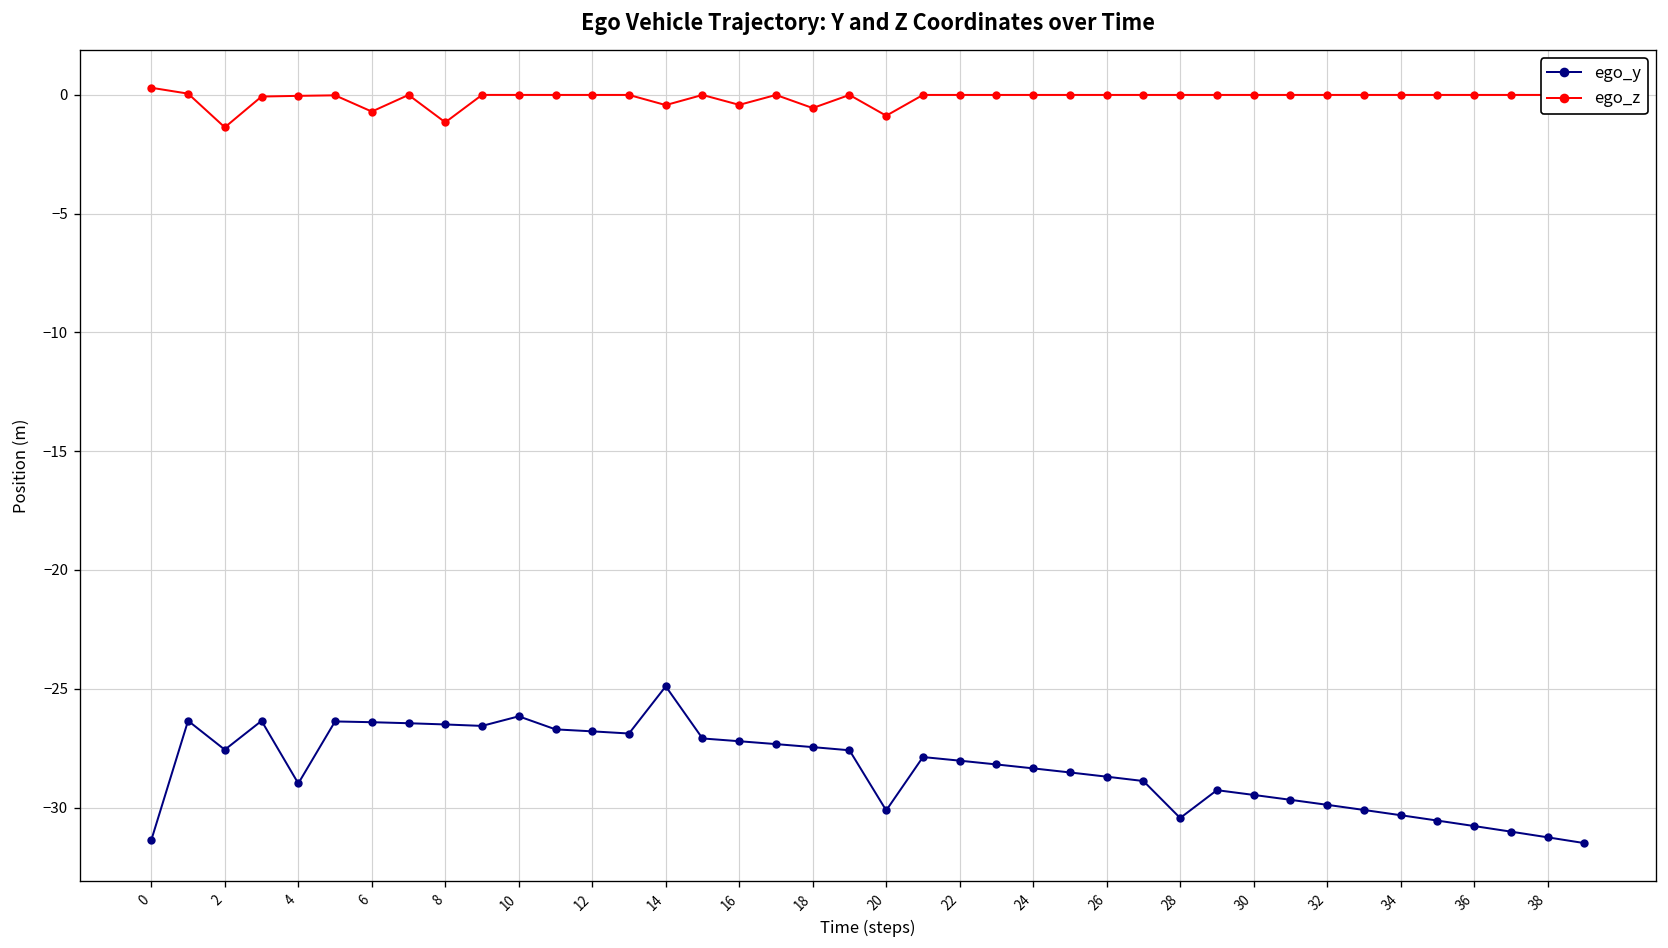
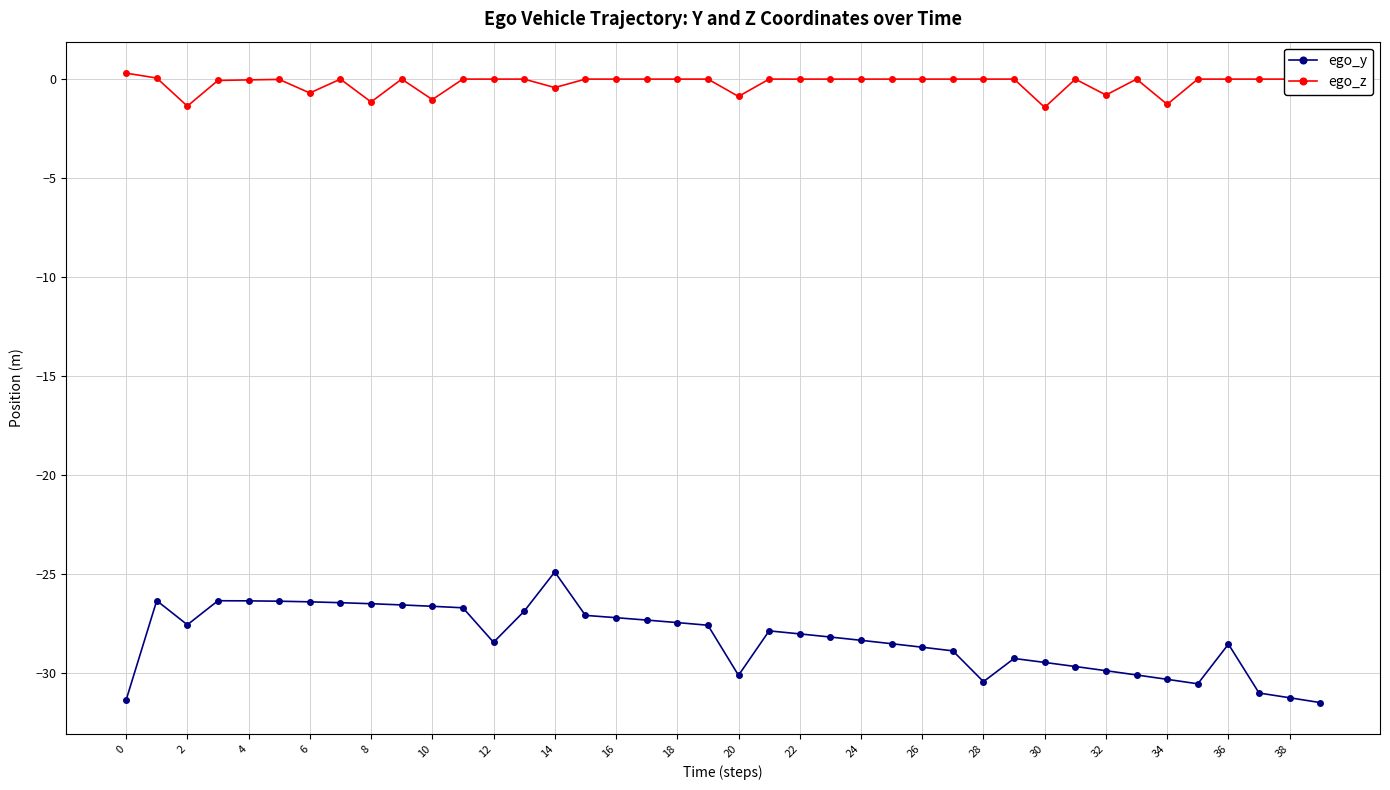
ego_y, 4: -29.0 -> -26.4
ego_y, 10: -26.2 -> -26.6
ego_z, 10: 0.0 -> -1.0
ego_y, 12: -26.8 -> -28.5
ego_z, 16: -0.4 -> 0.0
ego_z, 18: -0.6 -> 0.0
ego_z, 30: 0.0 -> -1.4
ego_z, 32: 0.0 -> -0.8
ego_z, 34: 0.0 -> -1.3
ego_y, 36: -30.8 -> -28.5
